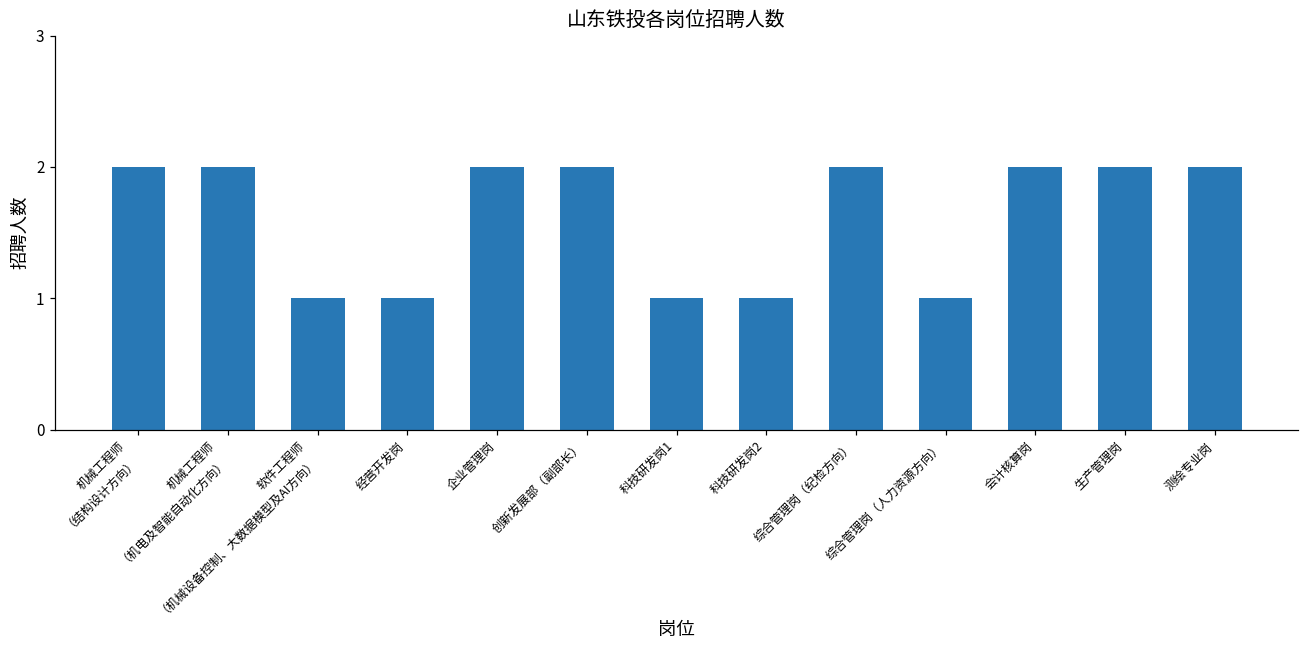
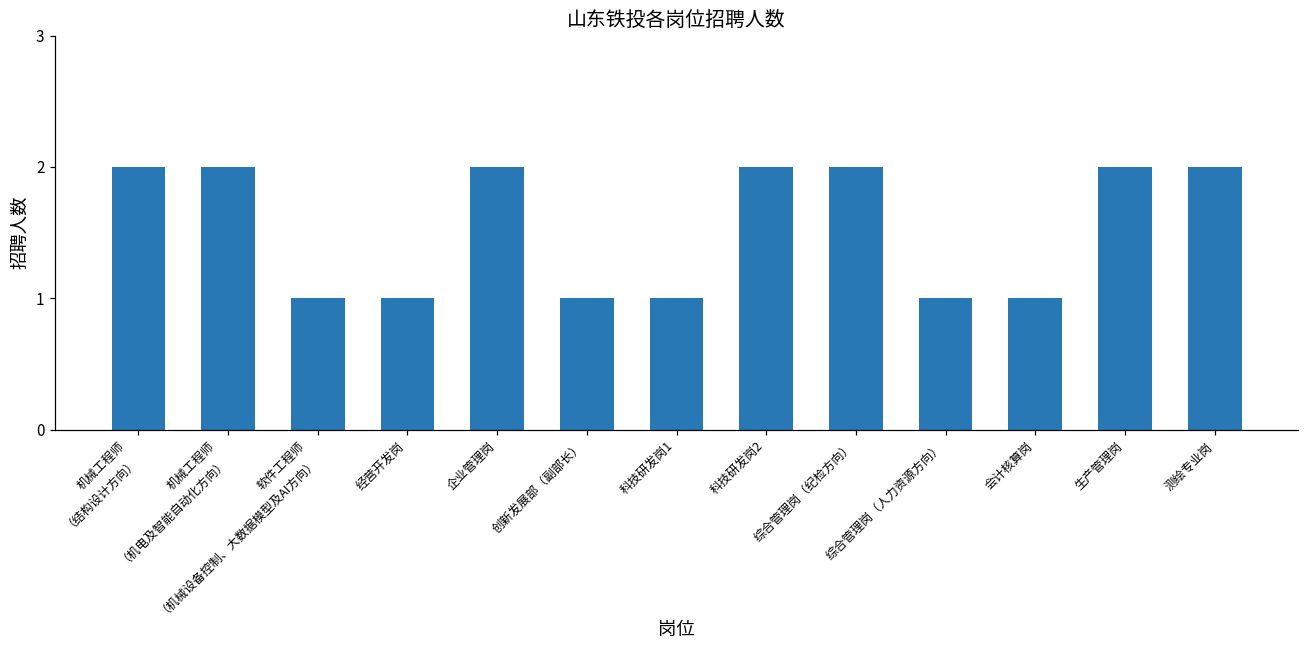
创新发展部（副部长）: 2 -> 1
科技研发岗2: 1 -> 2
会计核算岗: 2 -> 1
